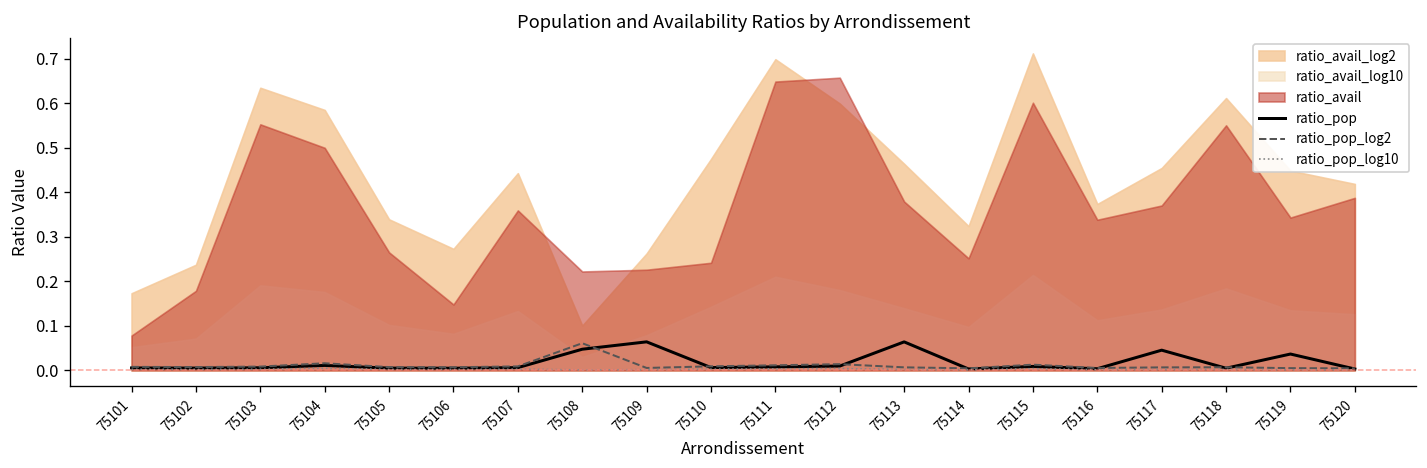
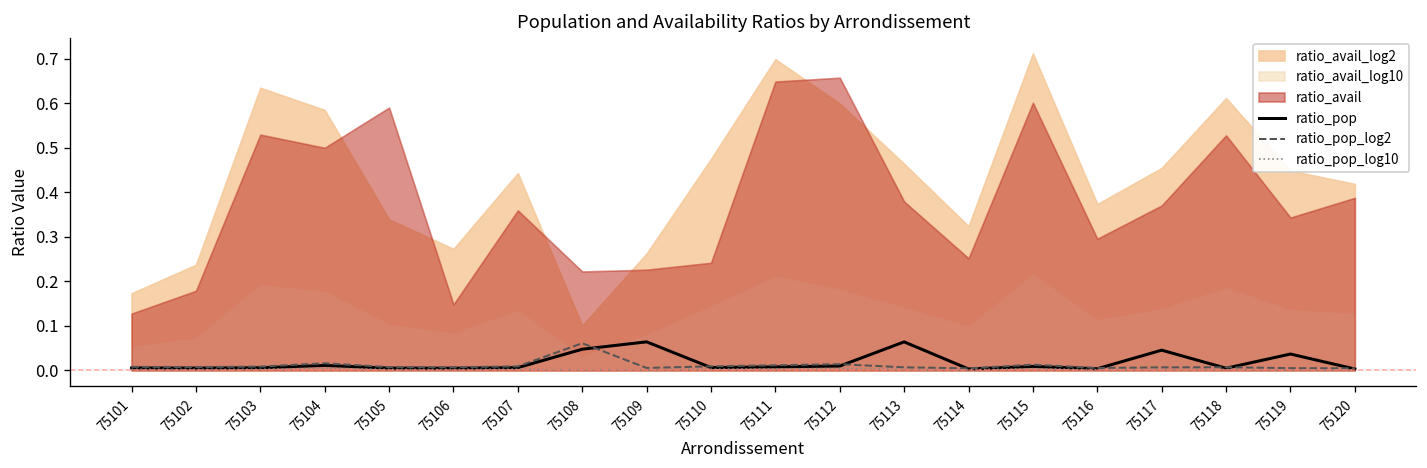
ratio_avail, 75101: 0.08 -> 0.13
ratio_avail, 75103: 0.55 -> 0.53
ratio_avail, 75105: 0.27 -> 0.59
ratio_avail, 75116: 0.34 -> 0.30
ratio_avail, 75118: 0.55 -> 0.53
